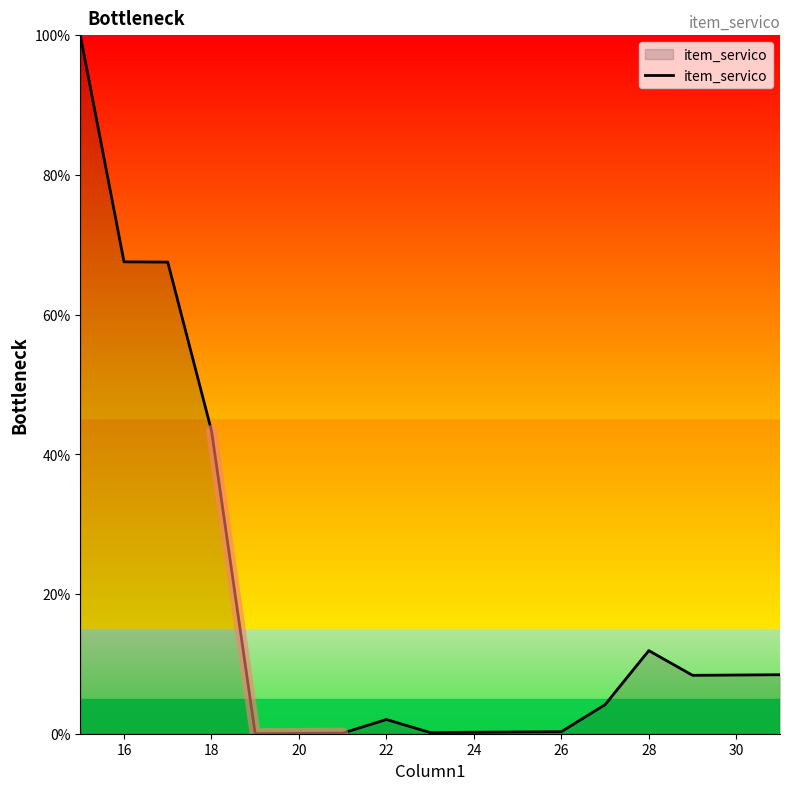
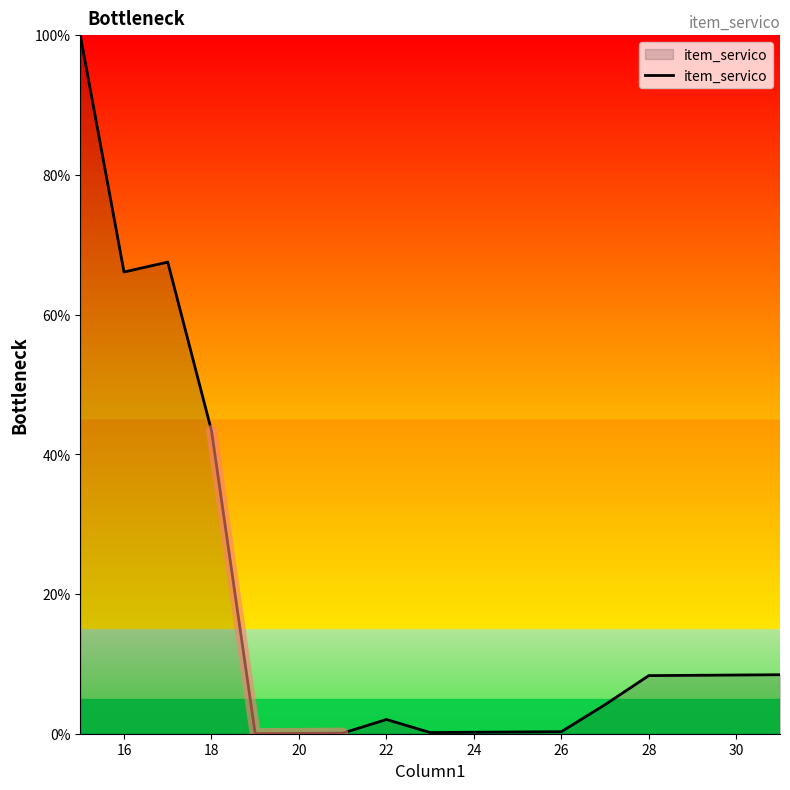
item_servico, 16: 68% -> 66%
item_servico, 28: 12% -> 8%
